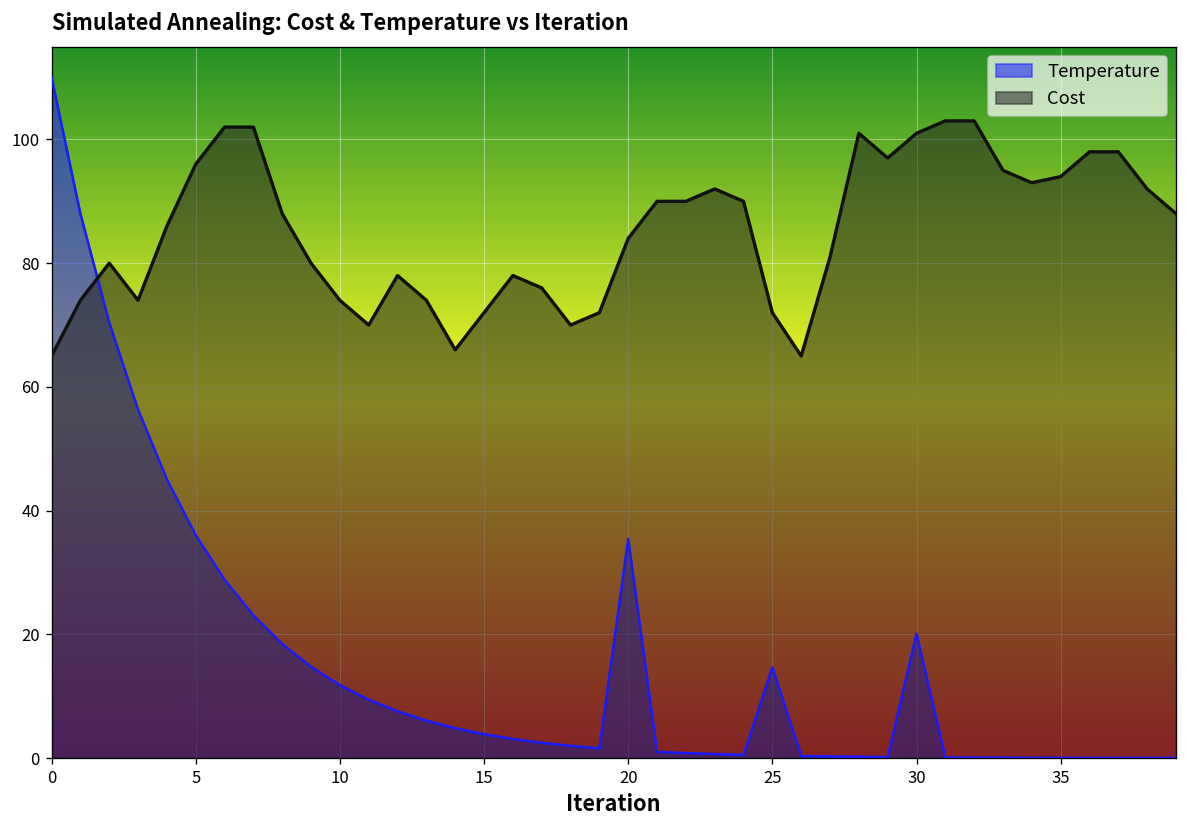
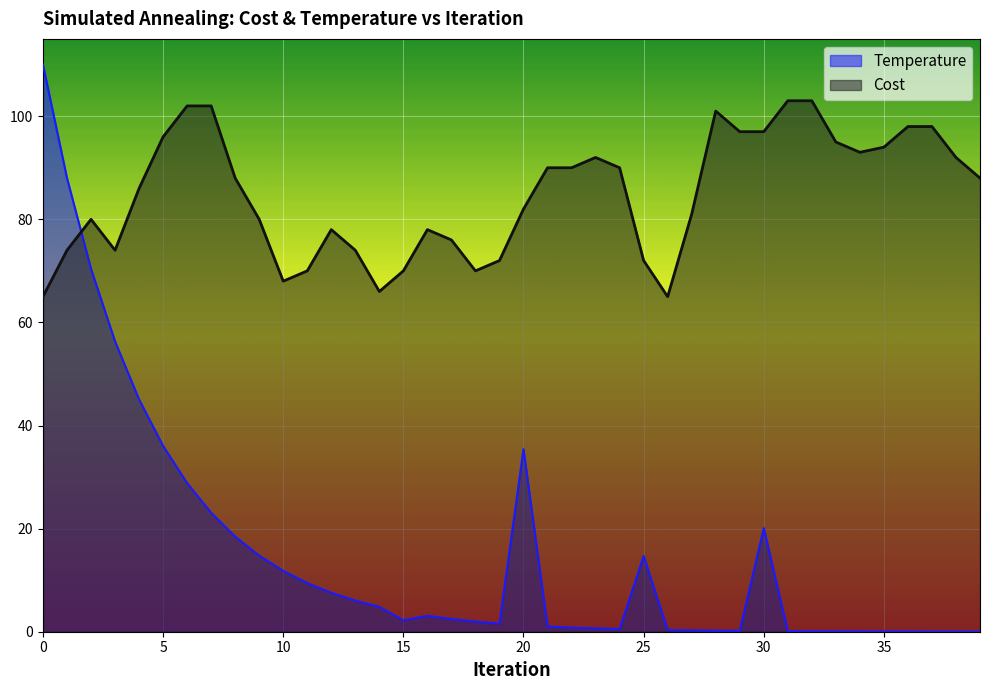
Cost, 10: 74 -> 68
Temperature, 15: 4 -> 2
Cost, 15: 72 -> 70
Cost, 20: 84 -> 82
Cost, 30: 101 -> 97
